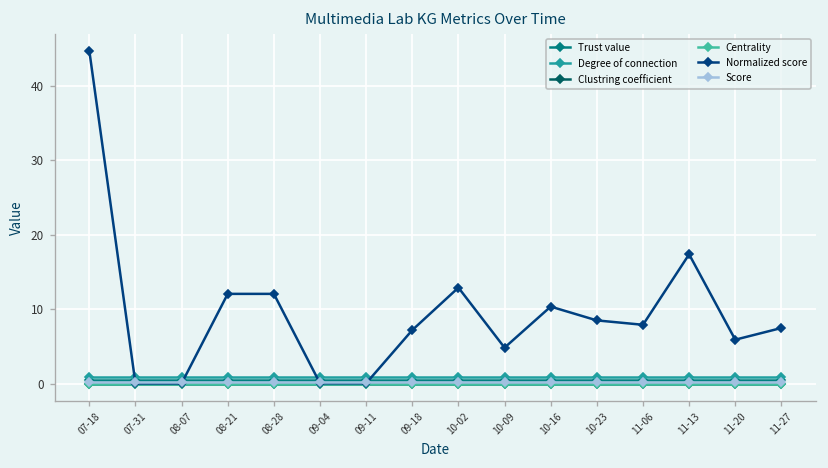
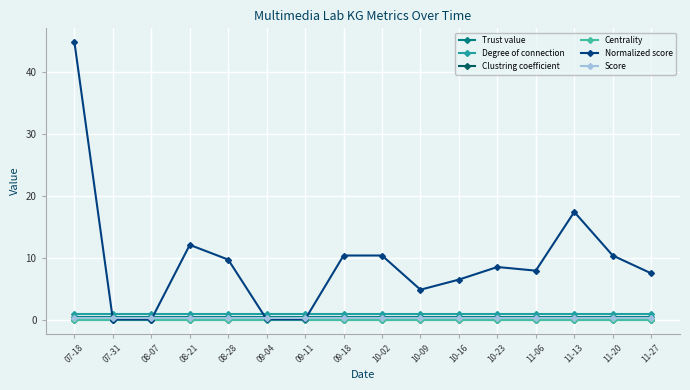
Normalized score, 08-28: 12 -> 10
Normalized score, 09-18: 7 -> 10
Normalized score, 10-02: 13 -> 10
Normalized score, 10-16: 10 -> 7
Normalized score, 11-20: 6 -> 10
